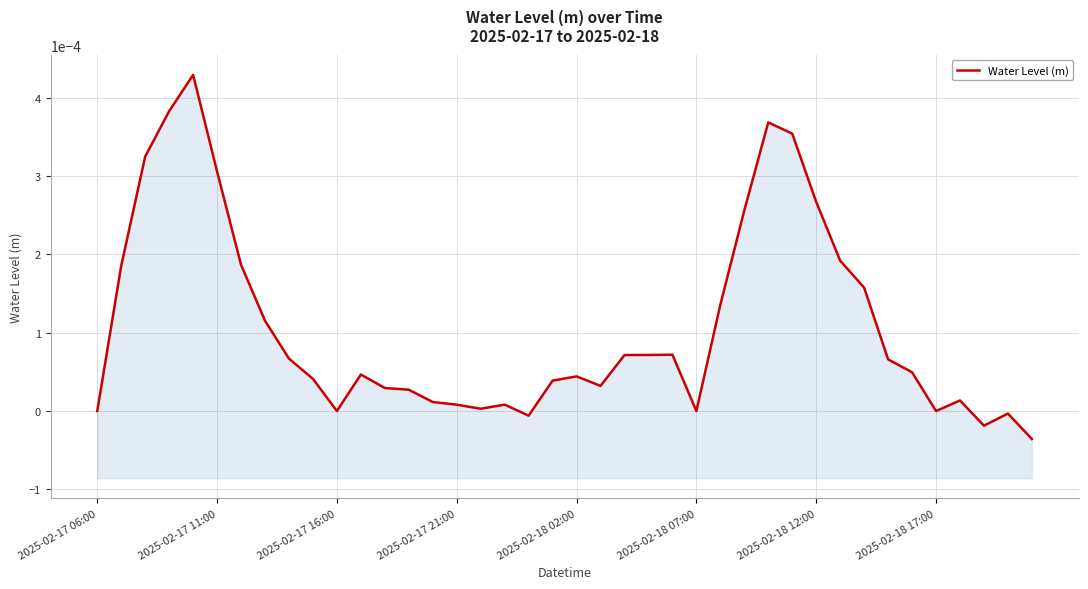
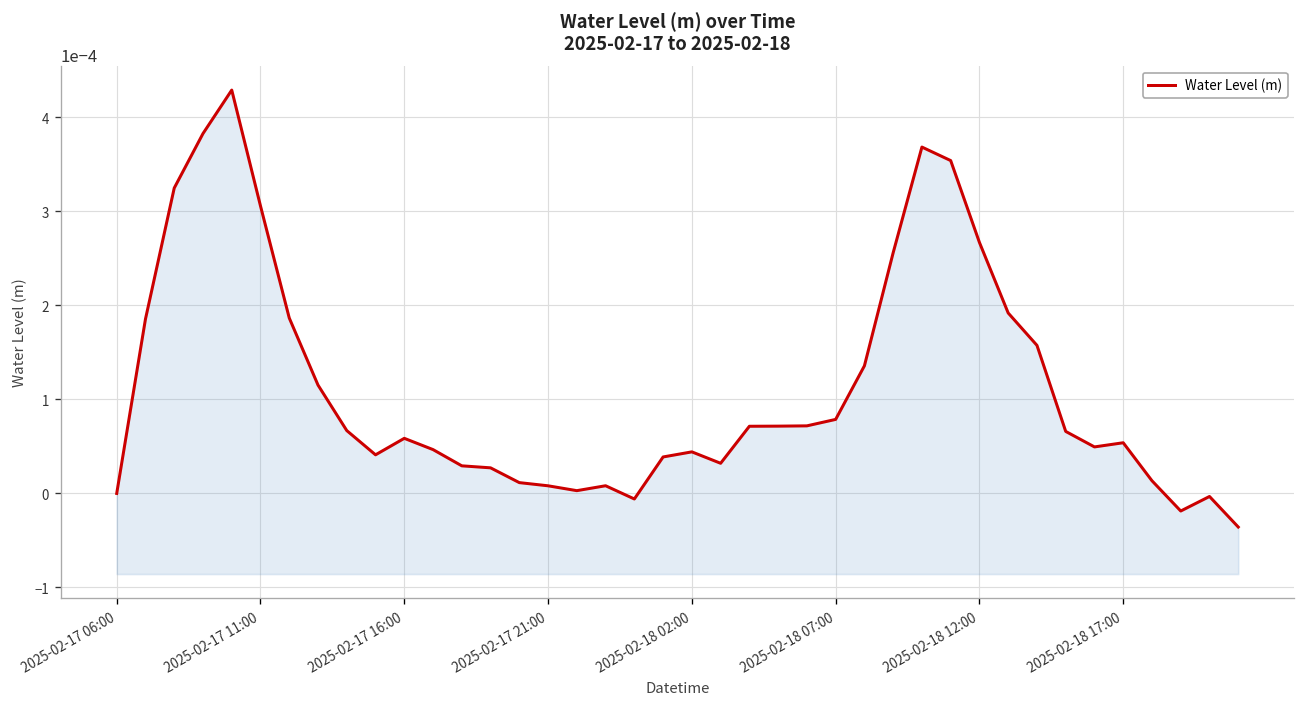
2025-02-17 16:00: 0.0000 -> 0.0001
2025-02-18 07:00: 0.0000 -> 0.0001
2025-02-18 17:00: 0.0000 -> 0.0001
